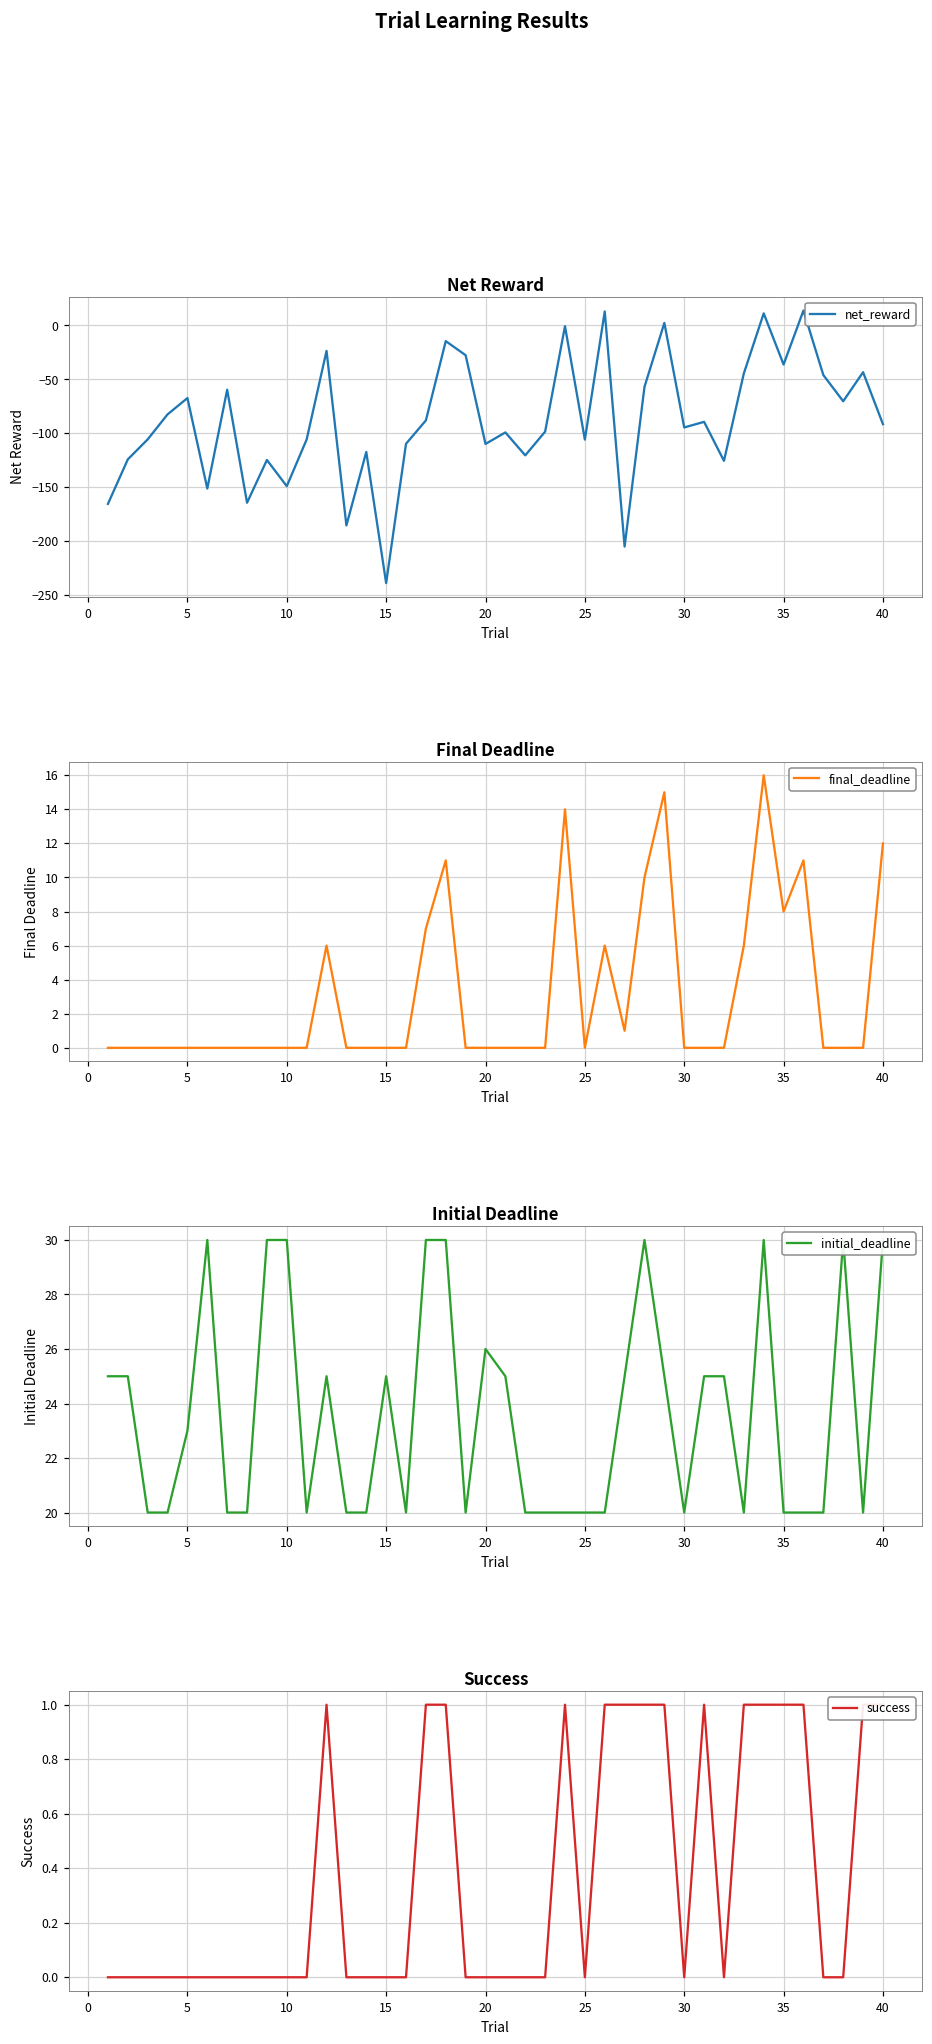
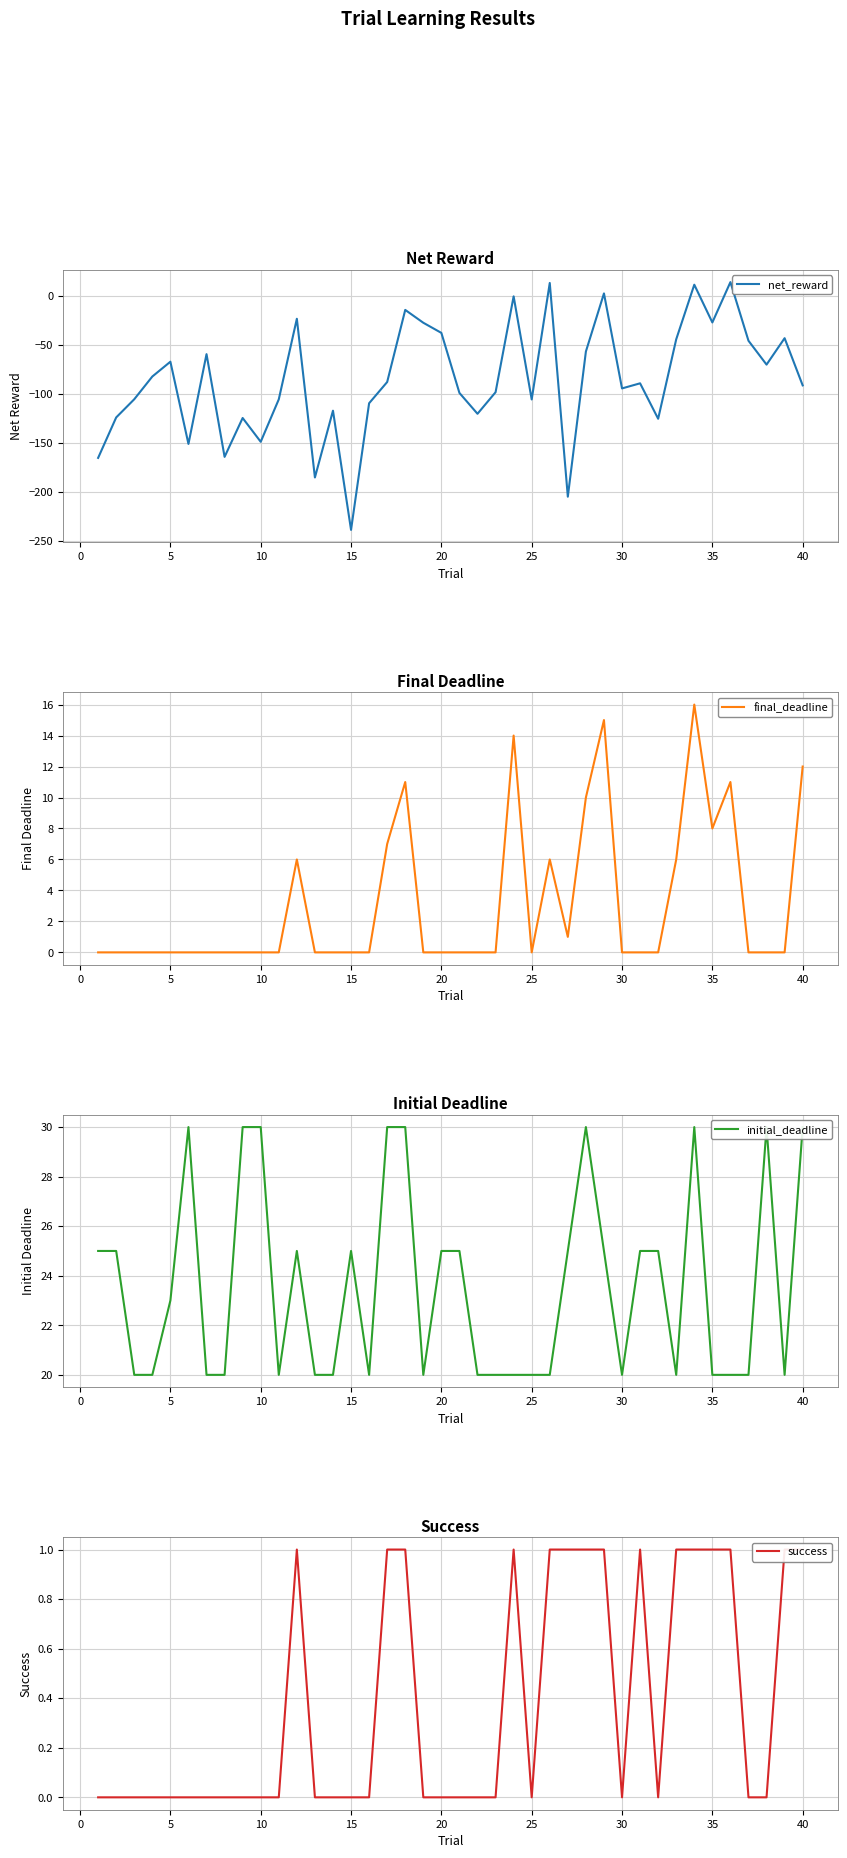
Net Reward, 20: -110 -> -40
Net Reward, 35: -40 -> -30
Initial Deadline, 20: 26 -> 25
